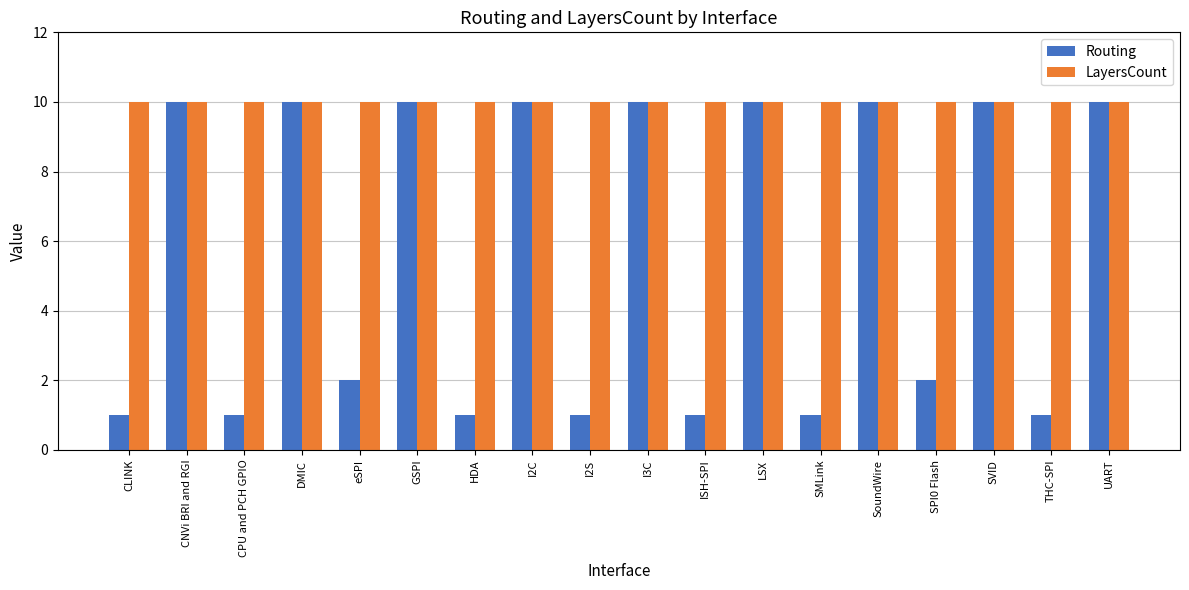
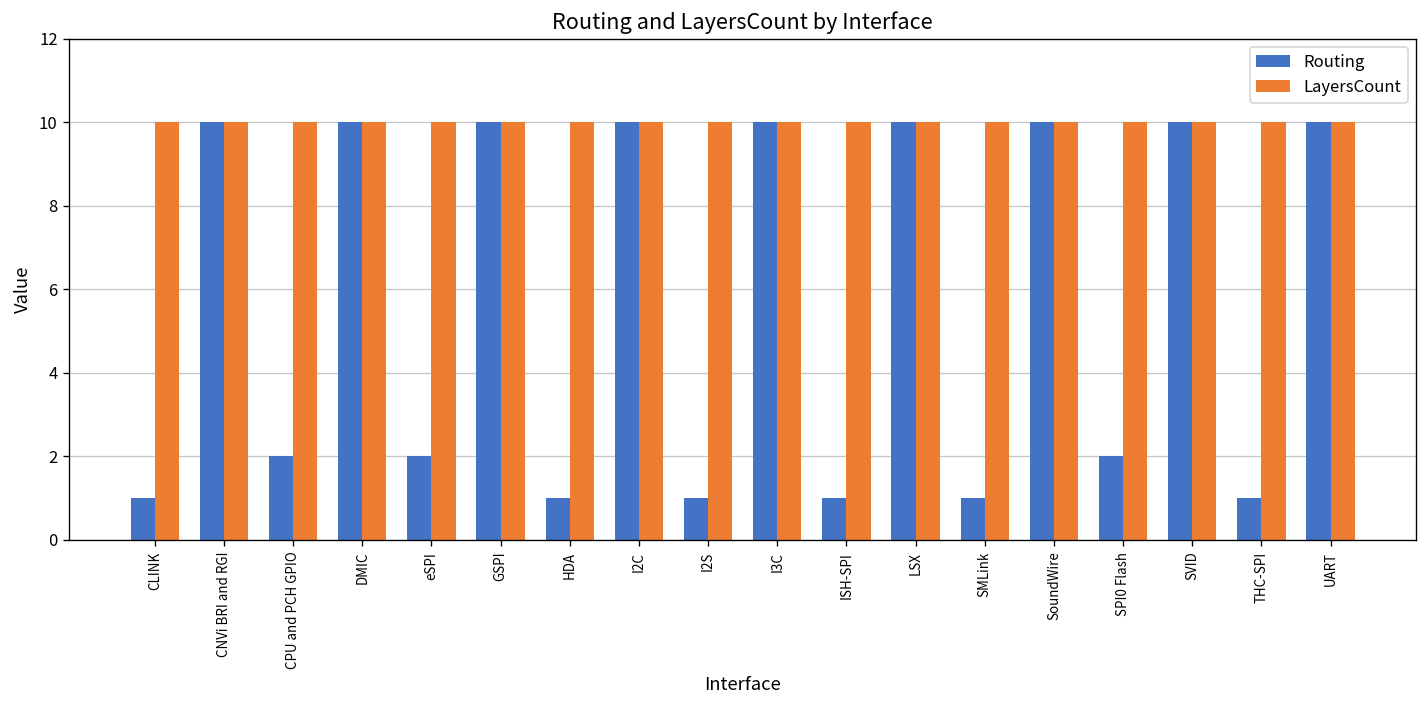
Routing, CPU and PCH GPIO: 1 -> 2
